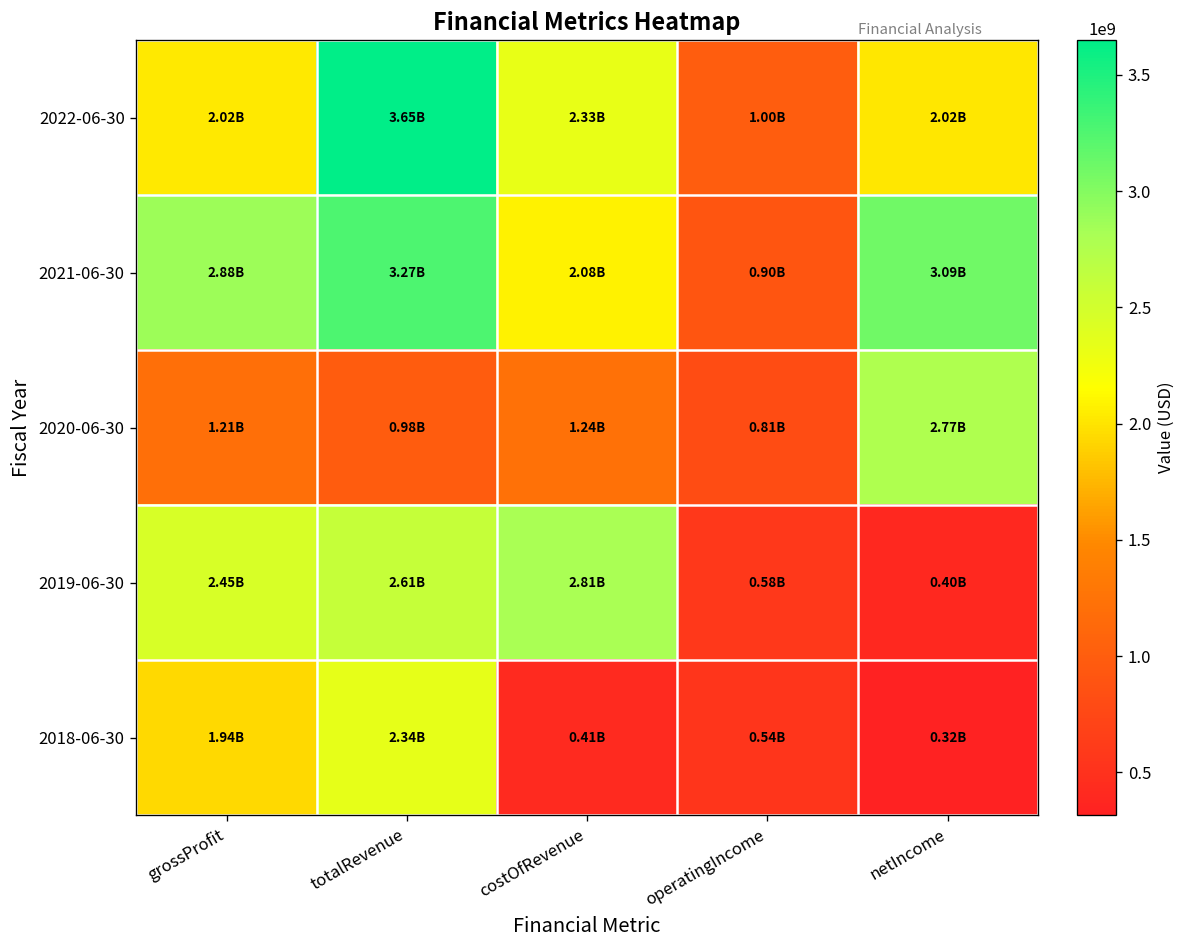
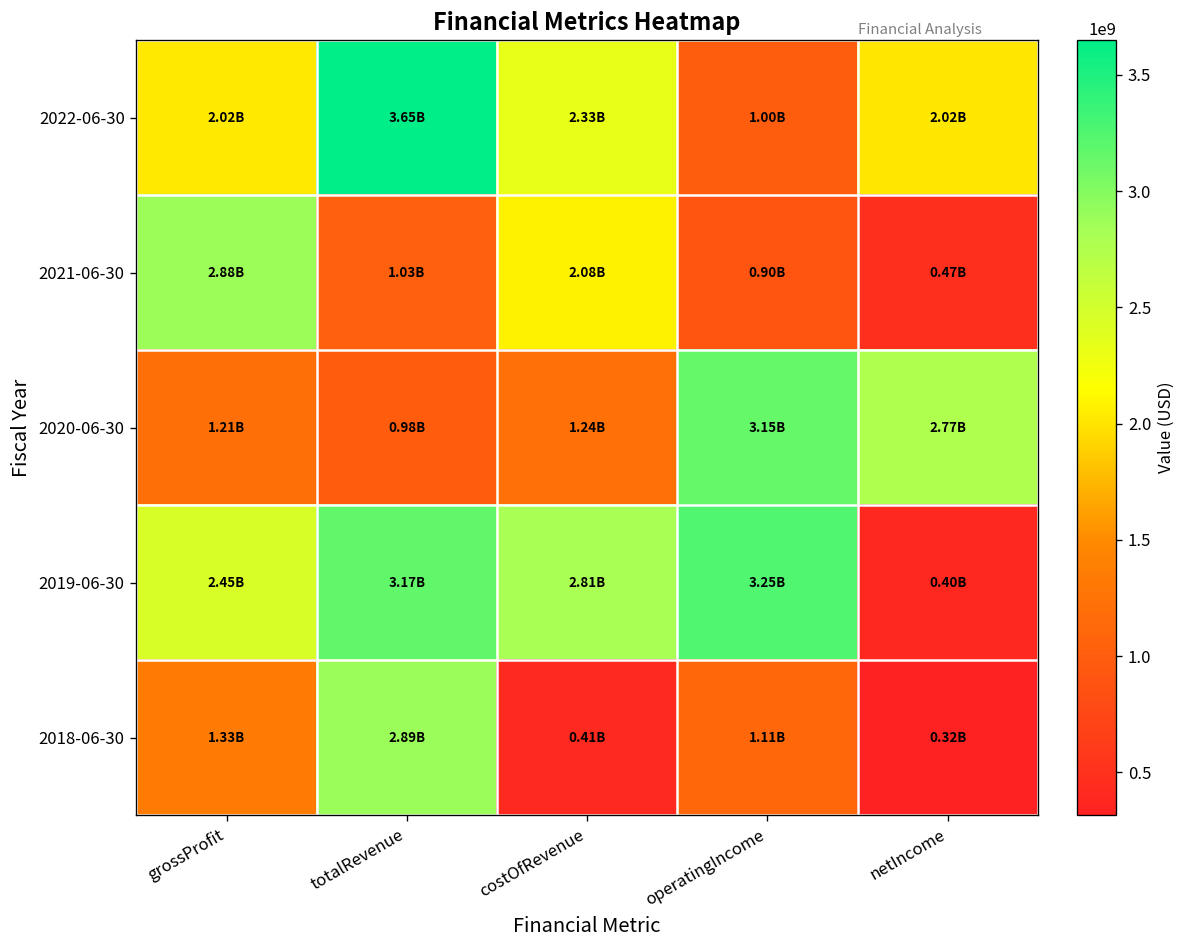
2021-06-30, totalRevenue: 3.27B -> 1.03B
2021-06-30, netIncome: 3.09B -> 0.47B
2020-06-30, operatingIncome: 0.81B -> 3.15B
2019-06-30, totalRevenue: 2.61B -> 3.17B
2019-06-30, operatingIncome: 0.58B -> 3.25B
2018-06-30, grossProfit: 1.94B -> 1.33B
2018-06-30, totalRevenue: 2.34B -> 2.89B
2018-06-30, operatingIncome: 0.54B -> 1.11B
